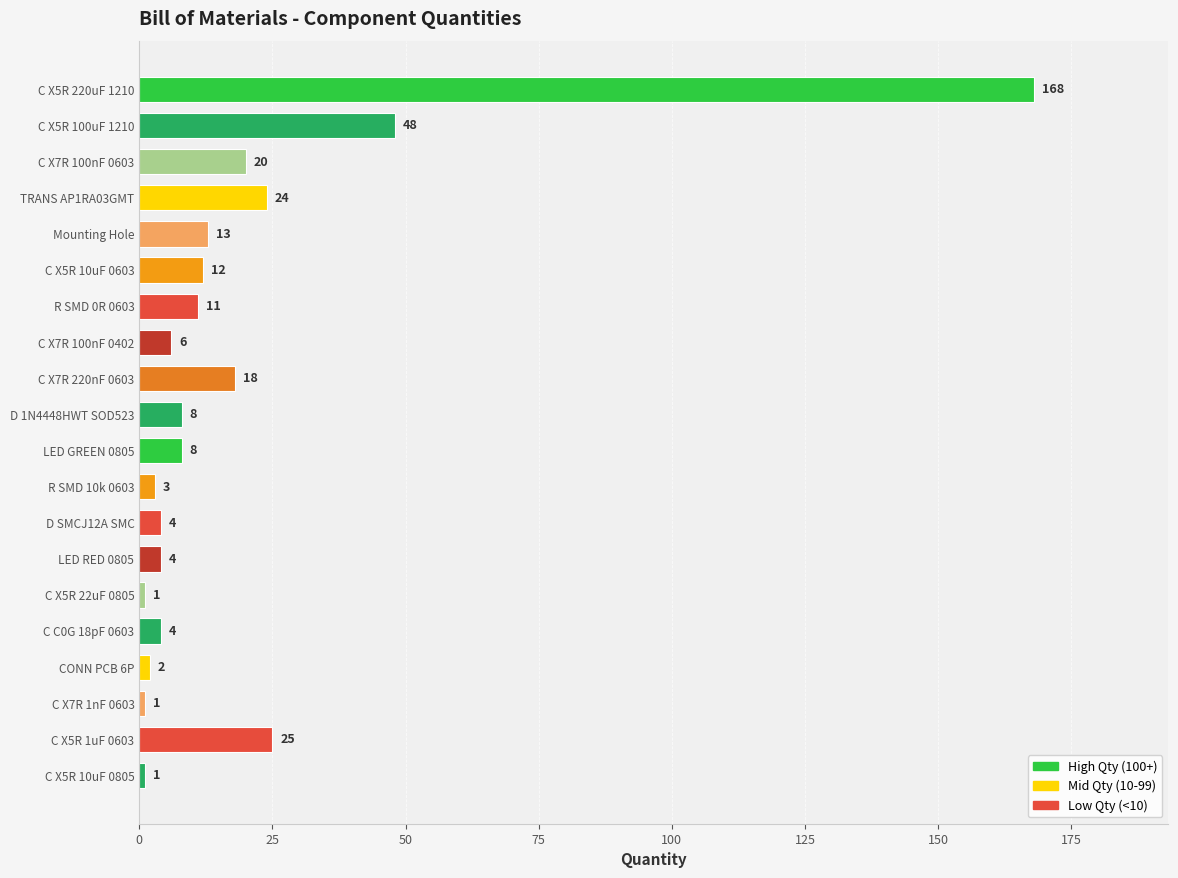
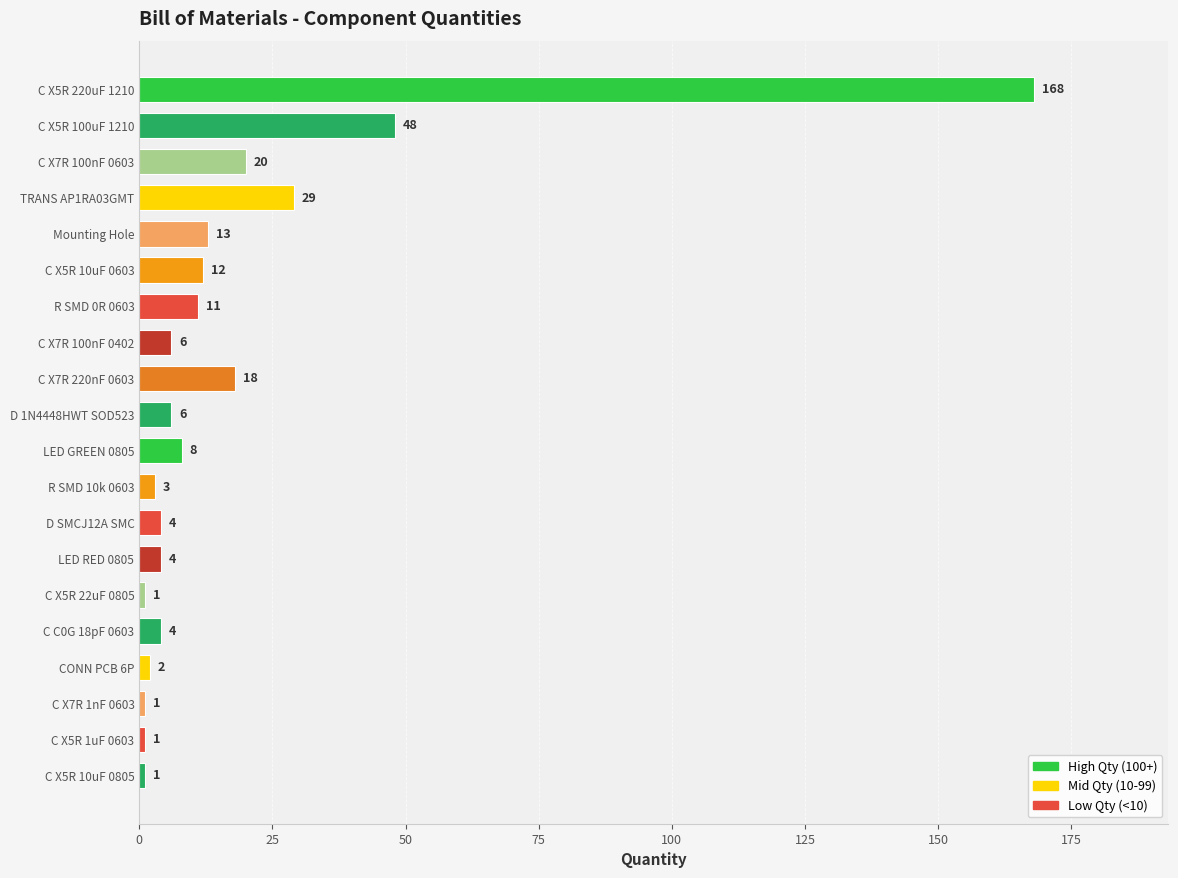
TRANS AP1RA03GMT: 24 -> 29
D 1N4448HWT SOD523: 8 -> 6
C X5R 1uF 0603: 25 -> 1
